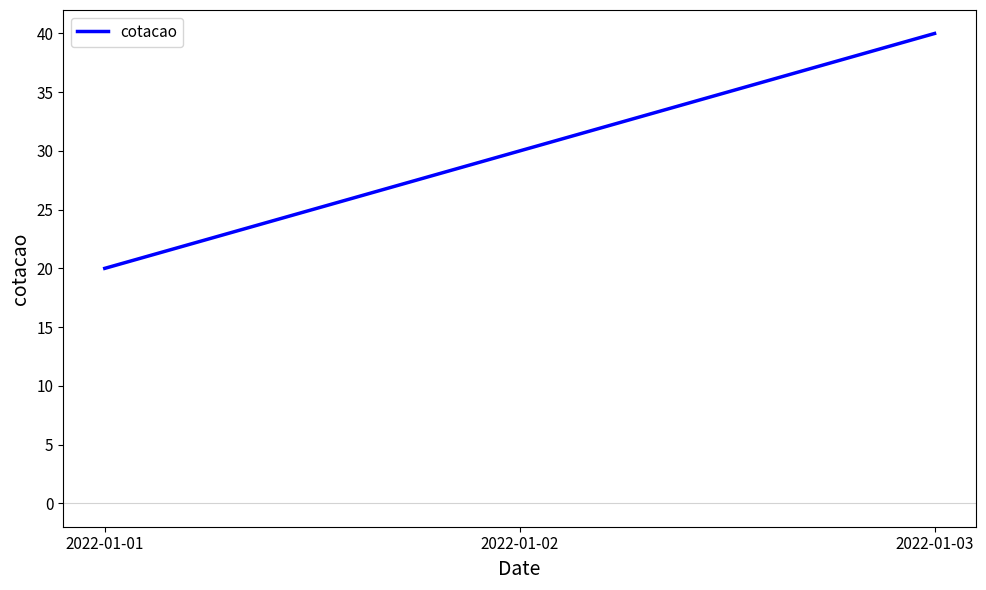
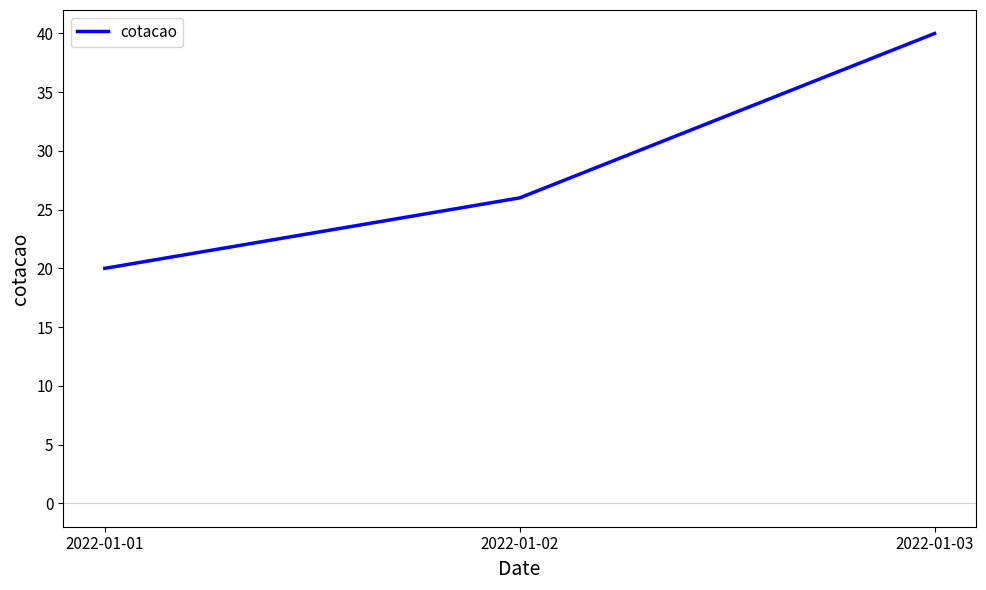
2022-01-02: 30 -> 26
